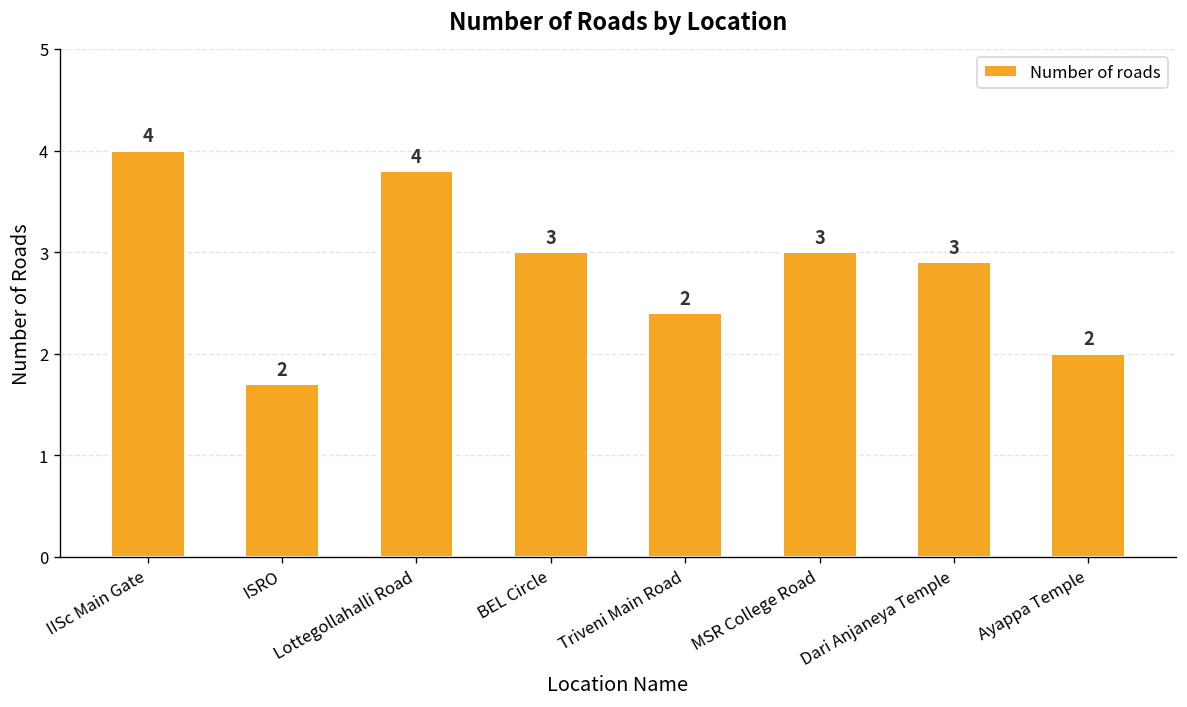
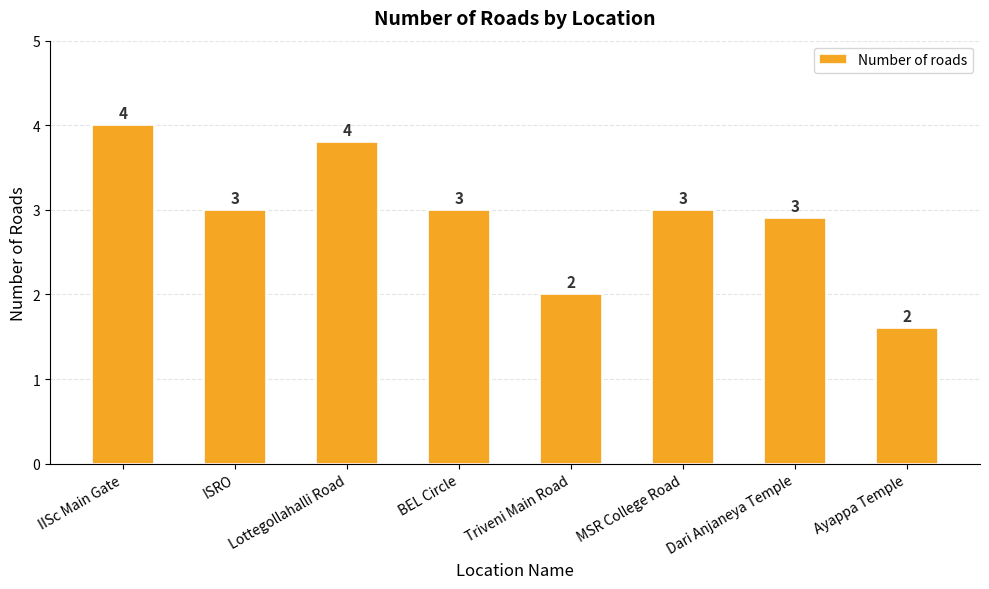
ISRO: 2 -> 3
Triveni Main Road: 2.4 -> 2.0
Ayappa Temple: 2.0 -> 1.6
